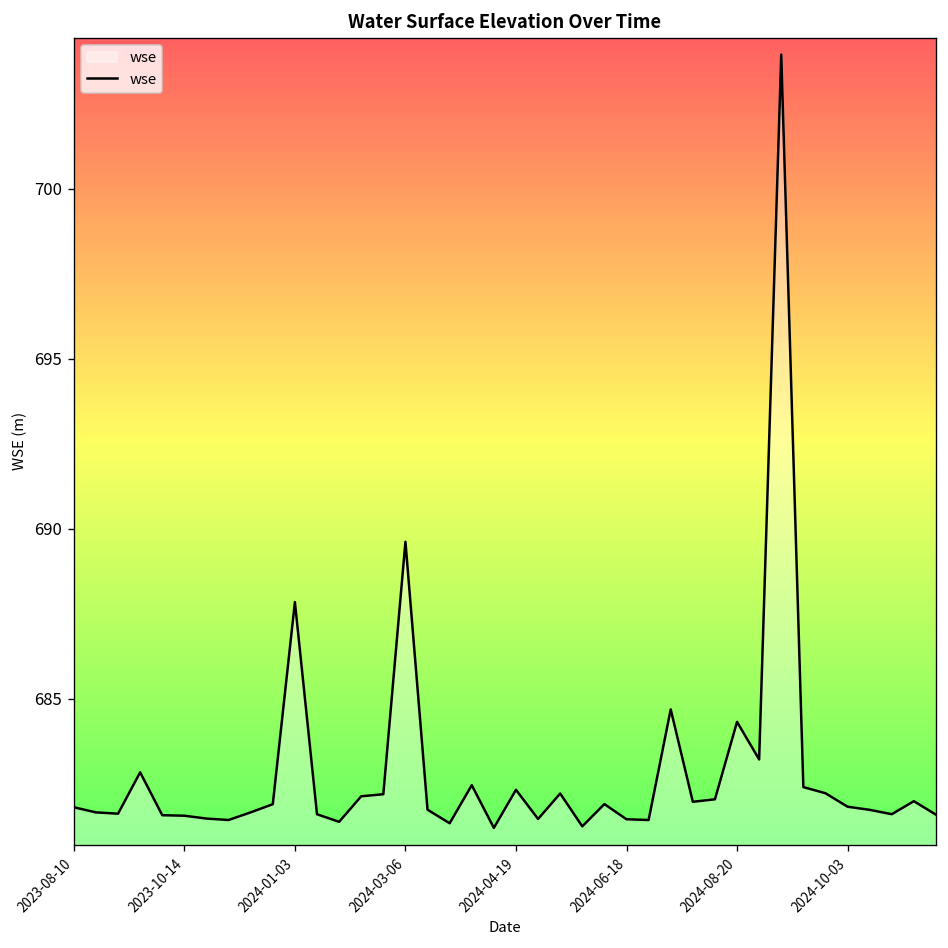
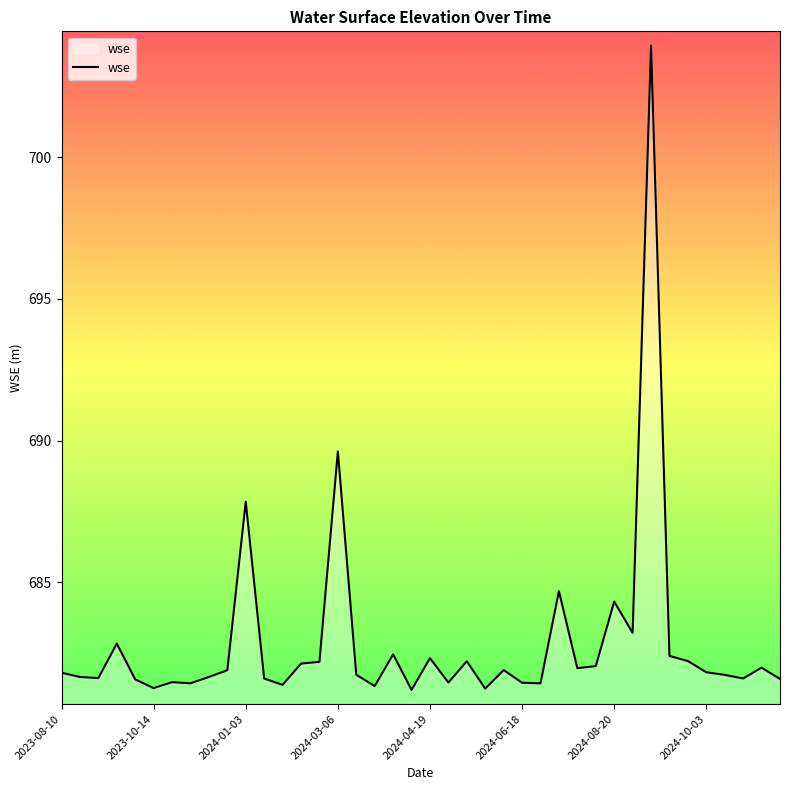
2023-10-14: 681.6 -> 681.3
